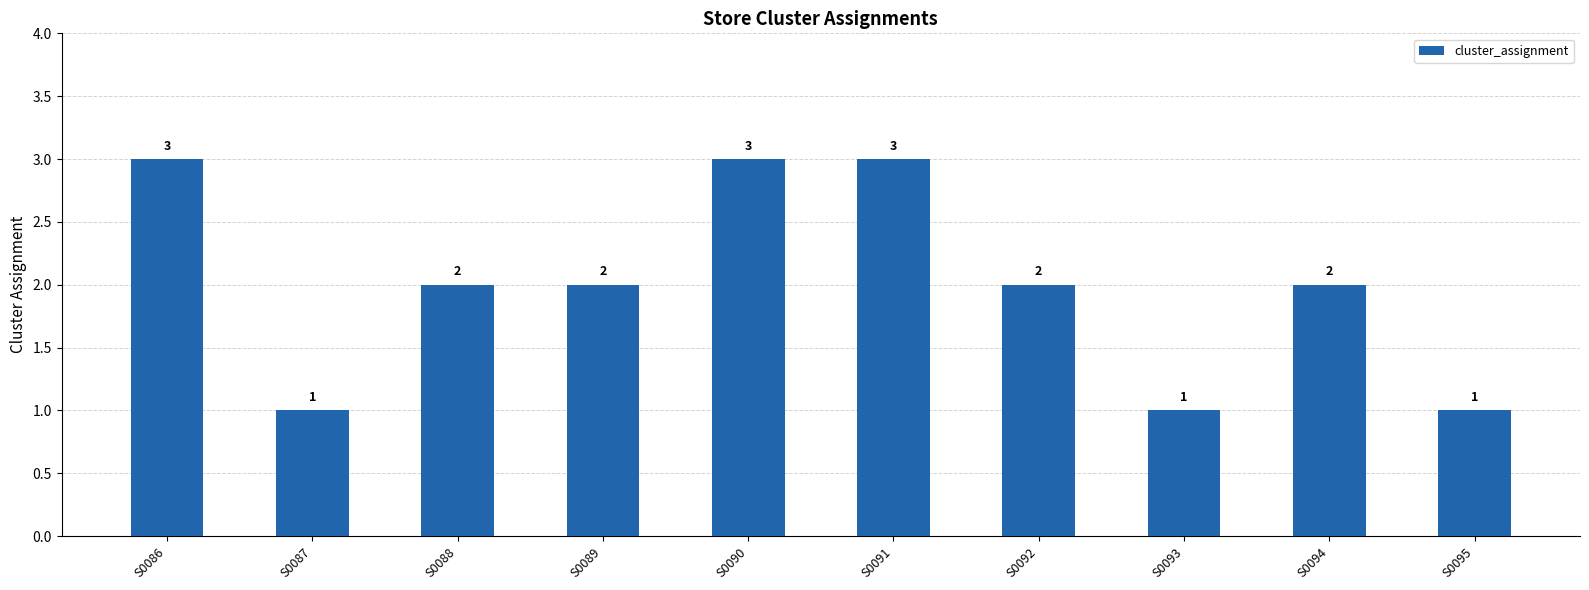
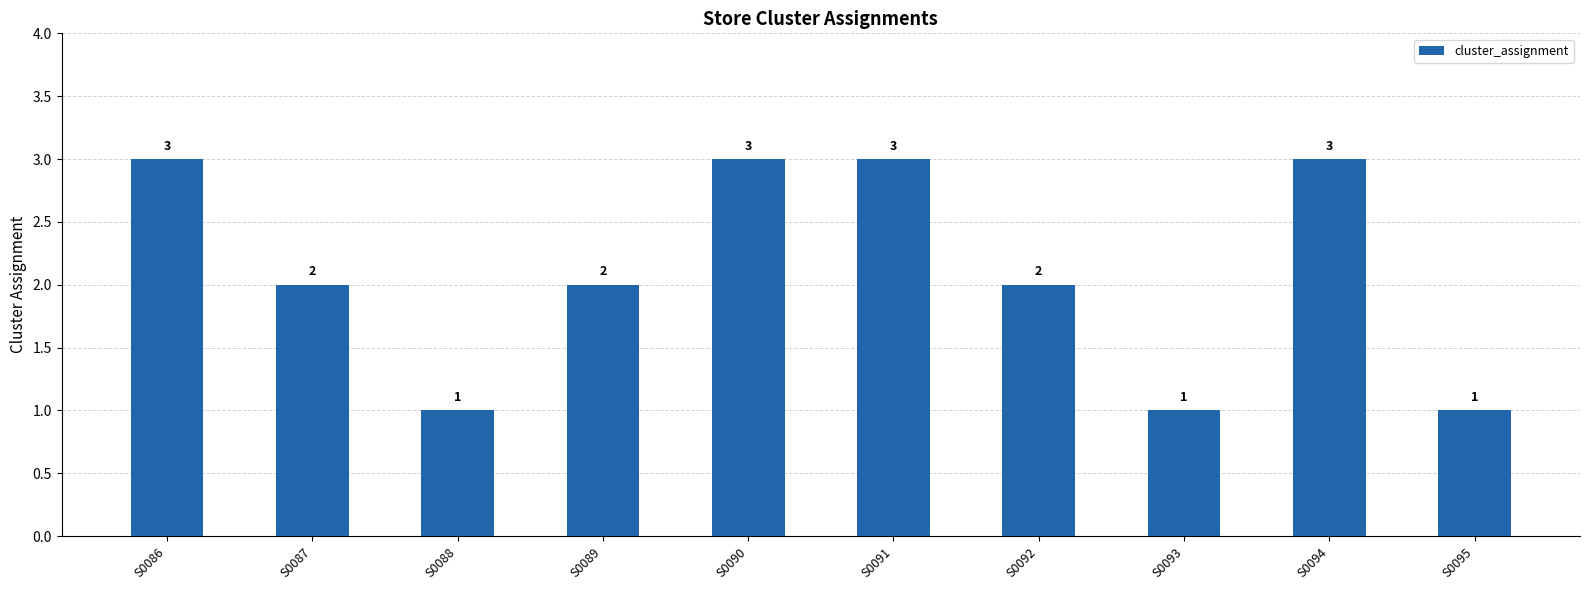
S0087: 1 -> 2
S0088: 2 -> 1
S0094: 2 -> 3
